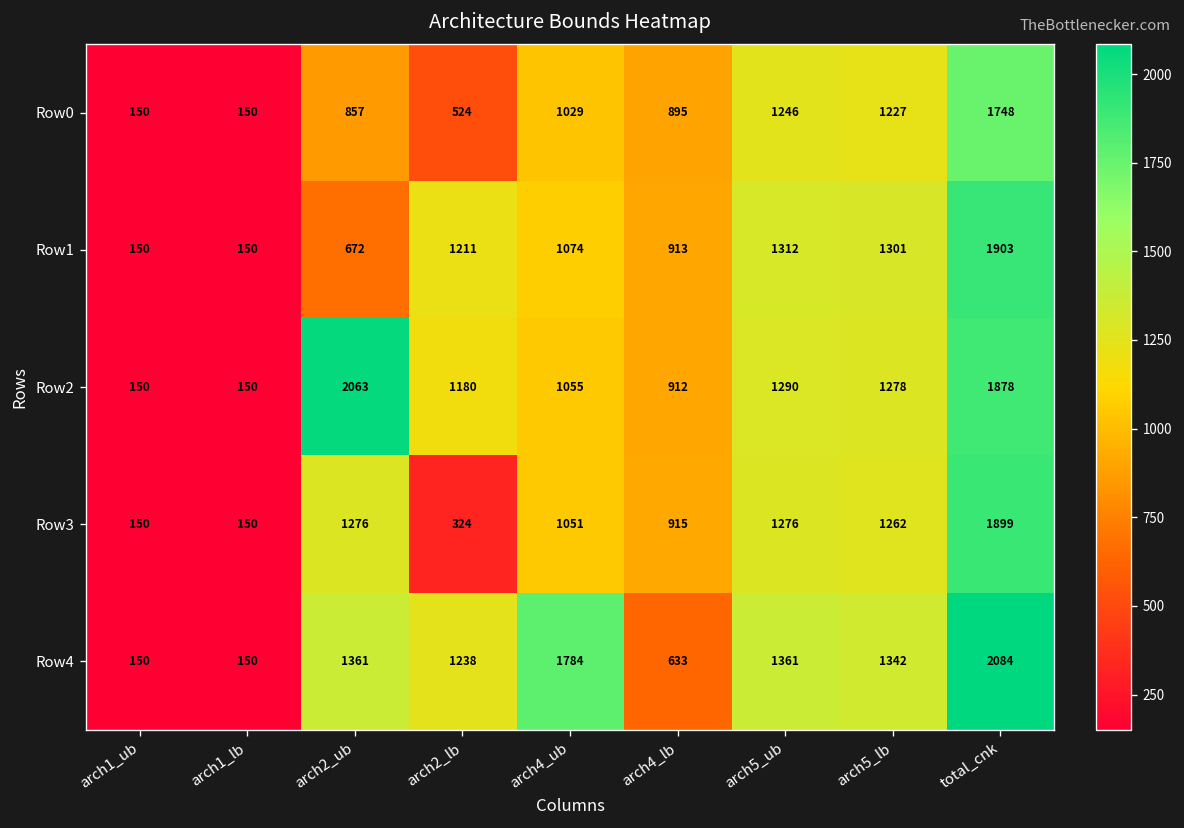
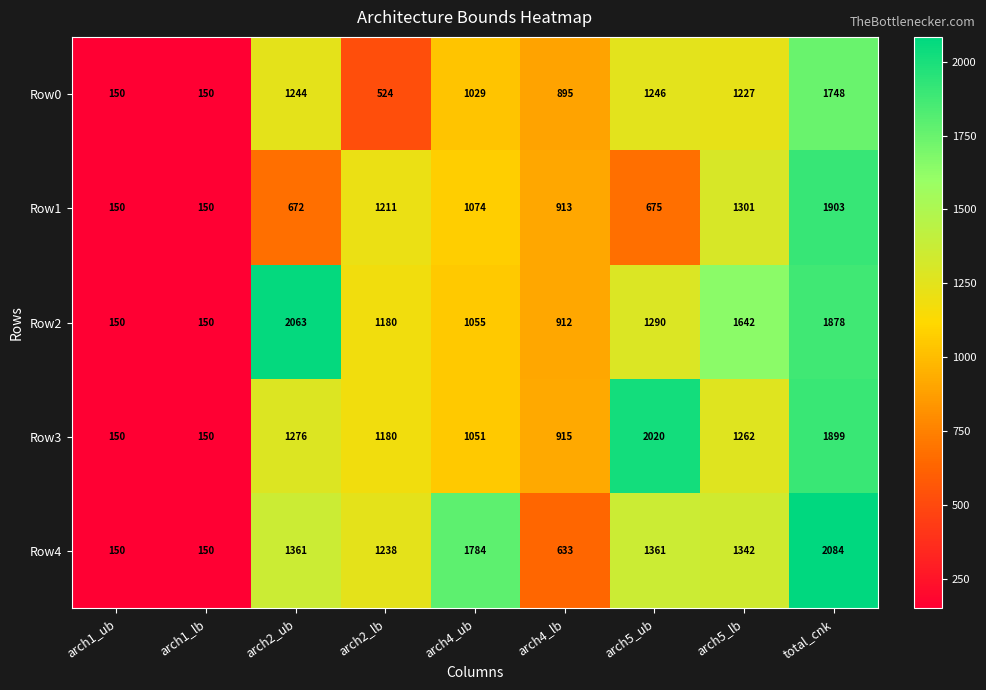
Row0, arch2_ub: 857 -> 1244
Row1, arch5_ub: 1312 -> 675
Row2, arch5_lb: 1278 -> 1642
Row3, arch2_lb: 324 -> 1180
Row3, arch5_ub: 1276 -> 2020
